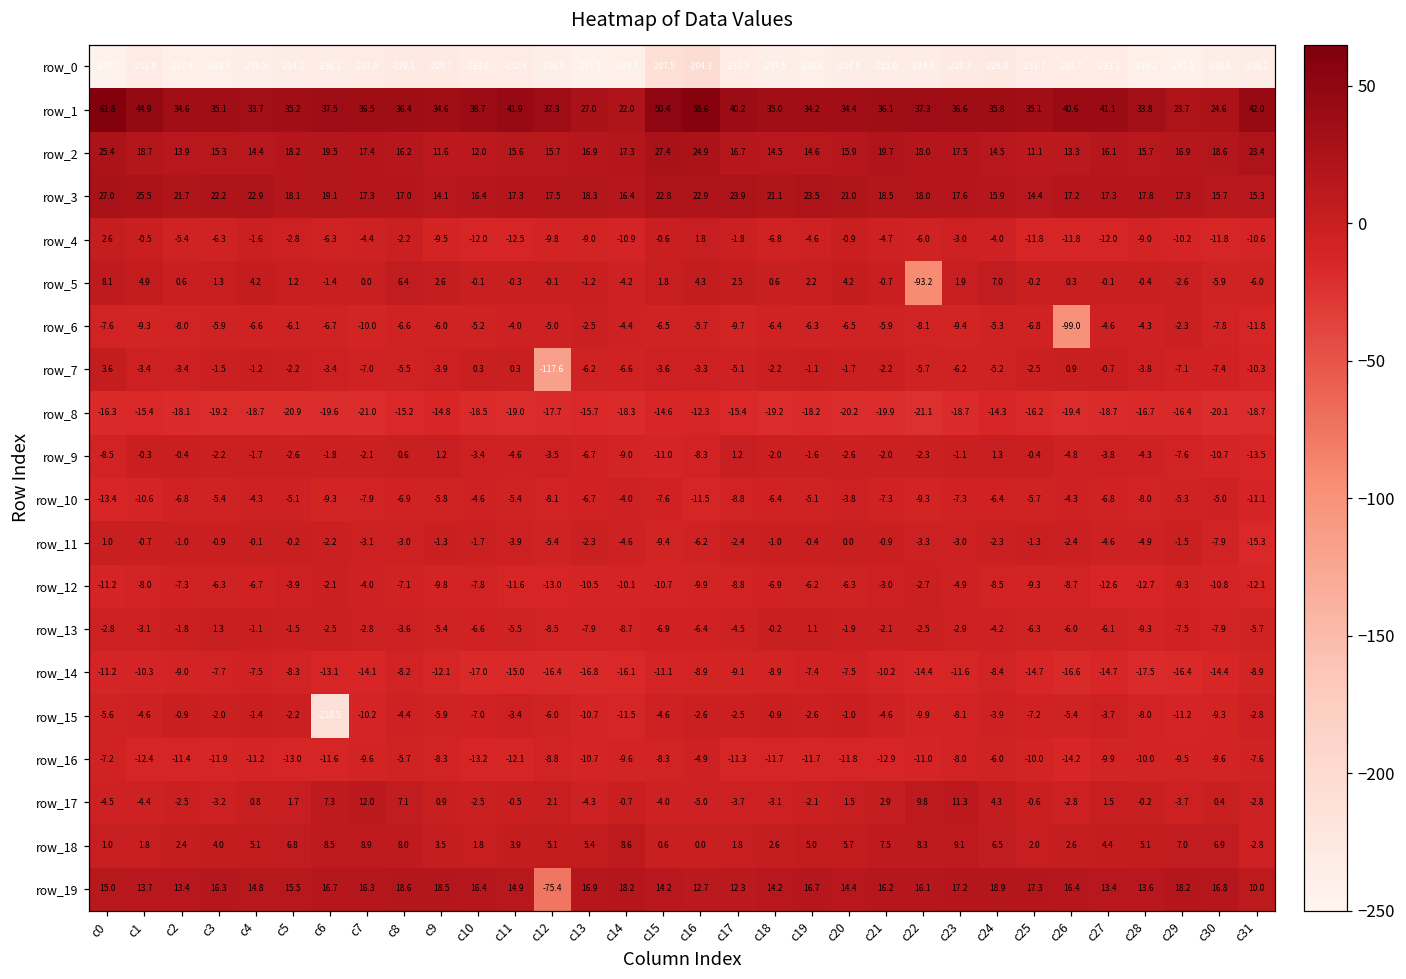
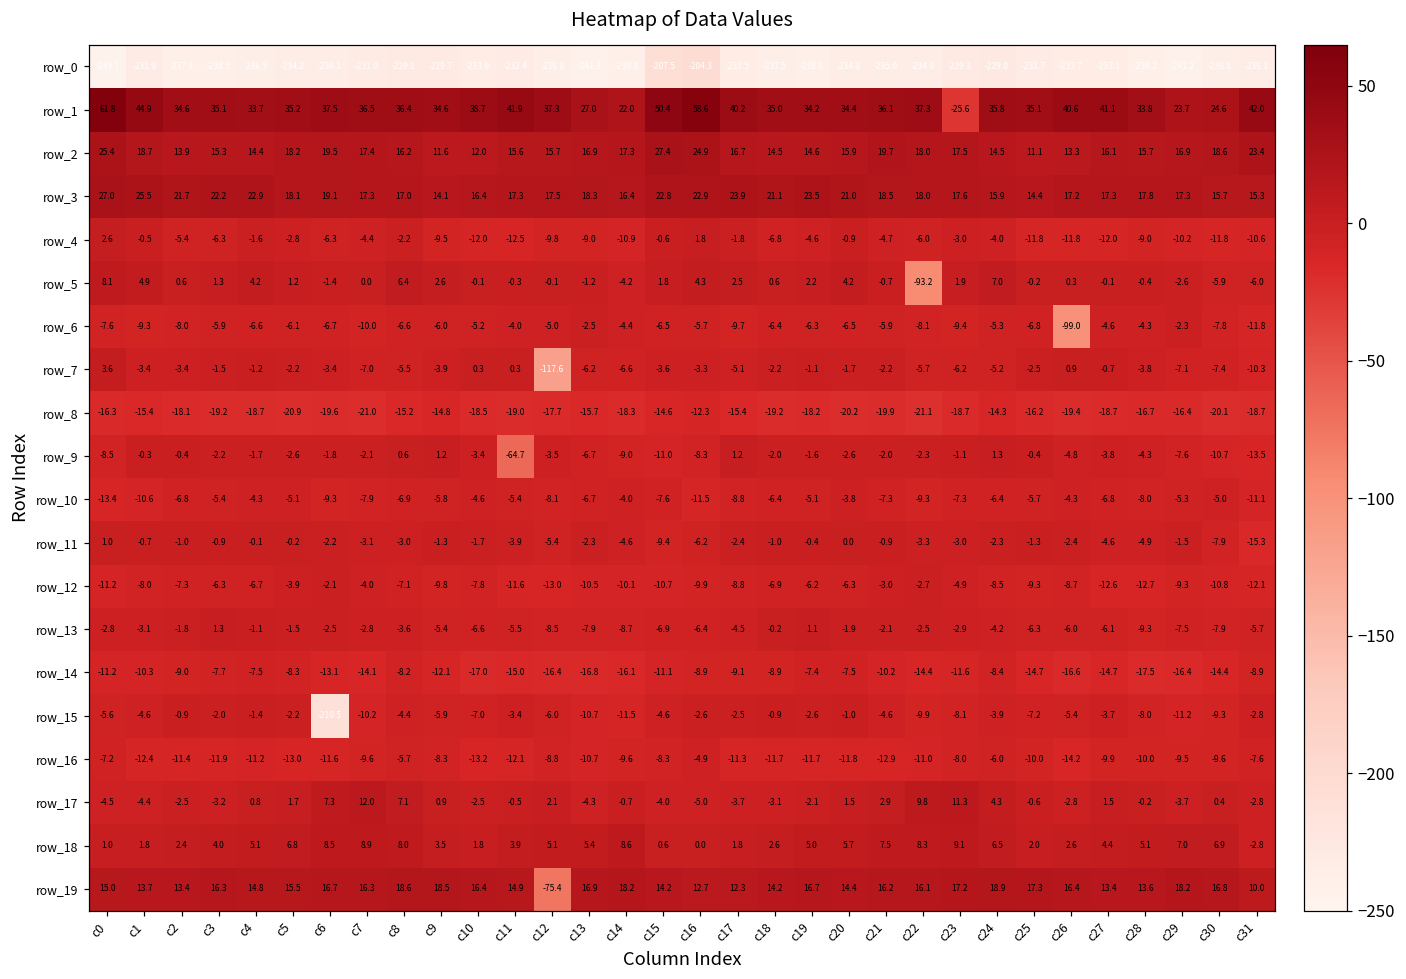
row_1, c23: 36.6 -> -25.6
row_9, c11: -4.6 -> -64.7
